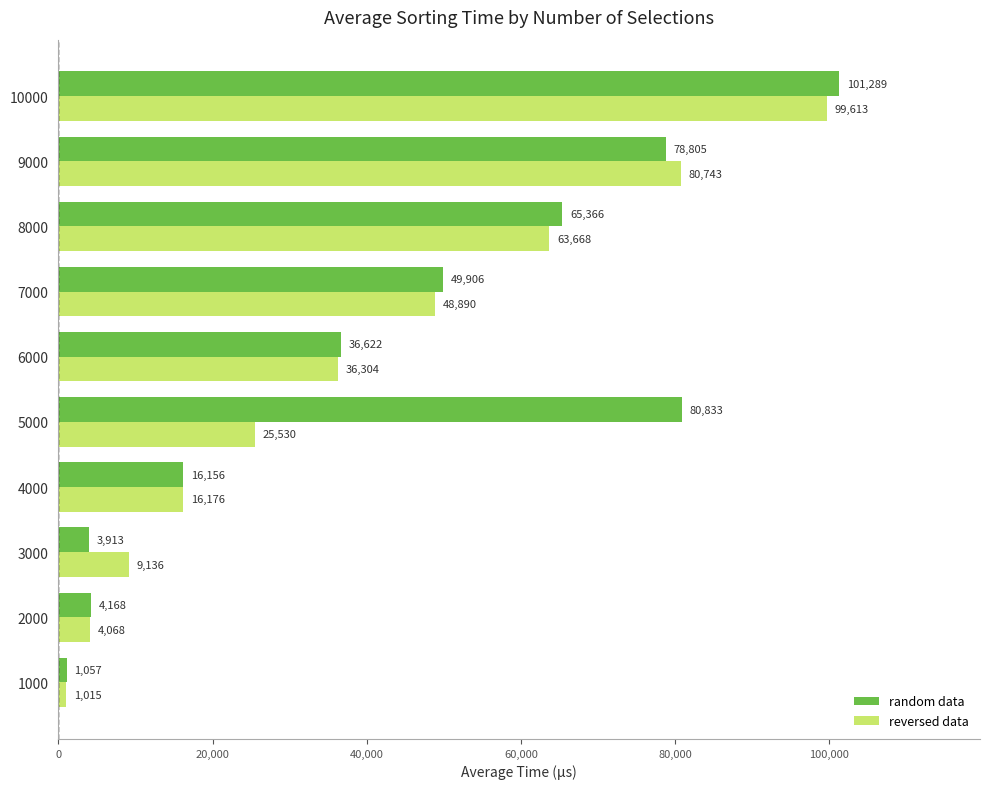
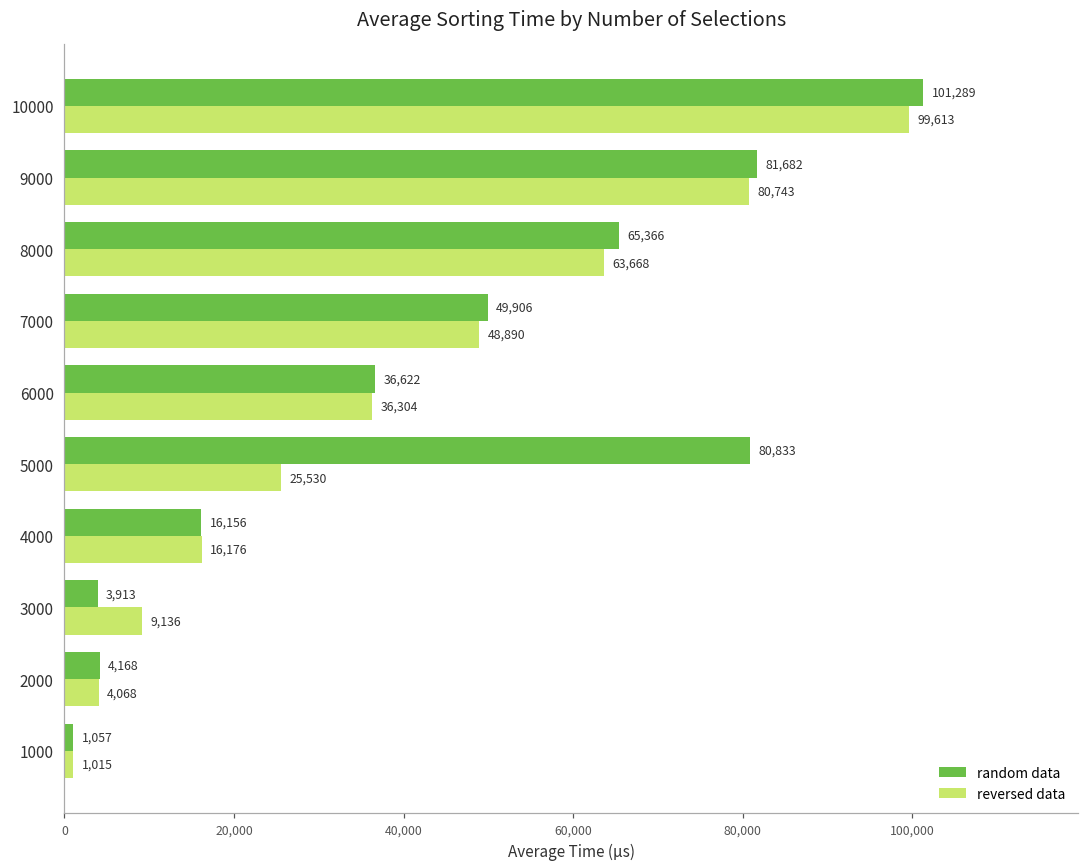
random data, 9000: 78,805 -> 81,682
